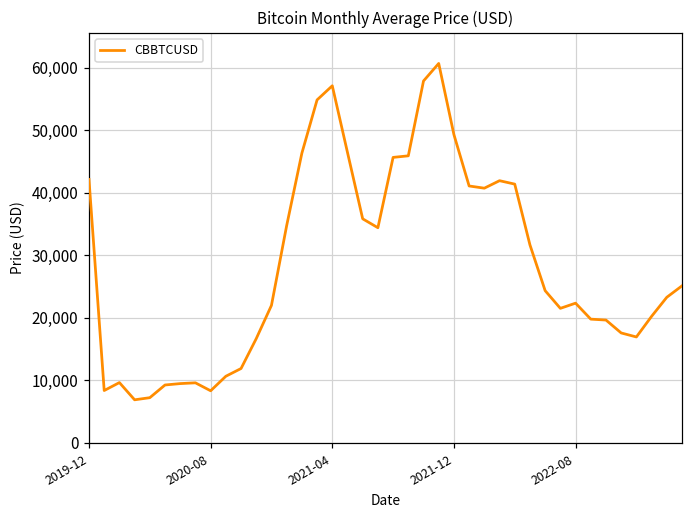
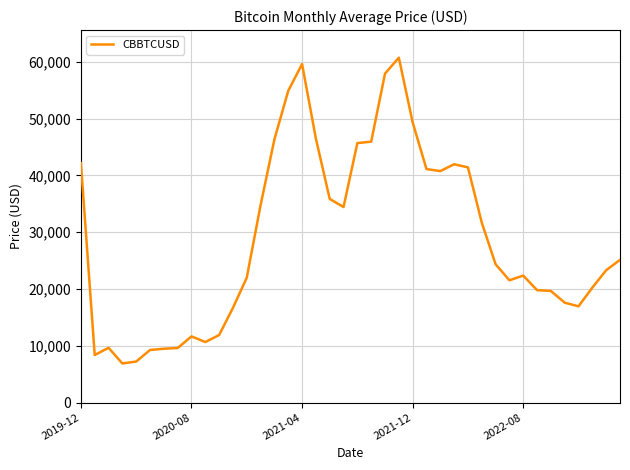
2020-08: 8,000 -> 12,000
2021-04: 57,000 -> 60,000
